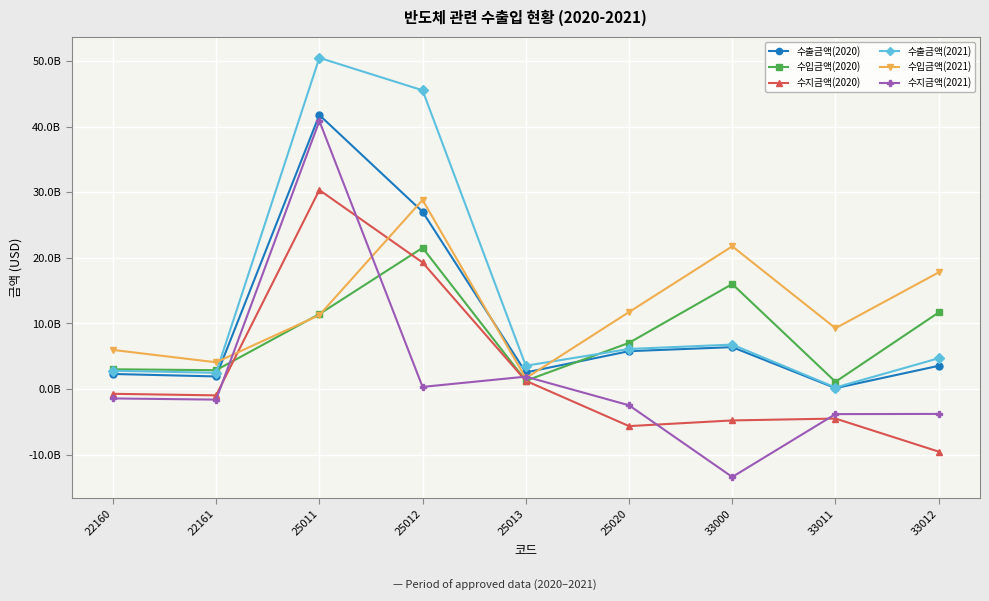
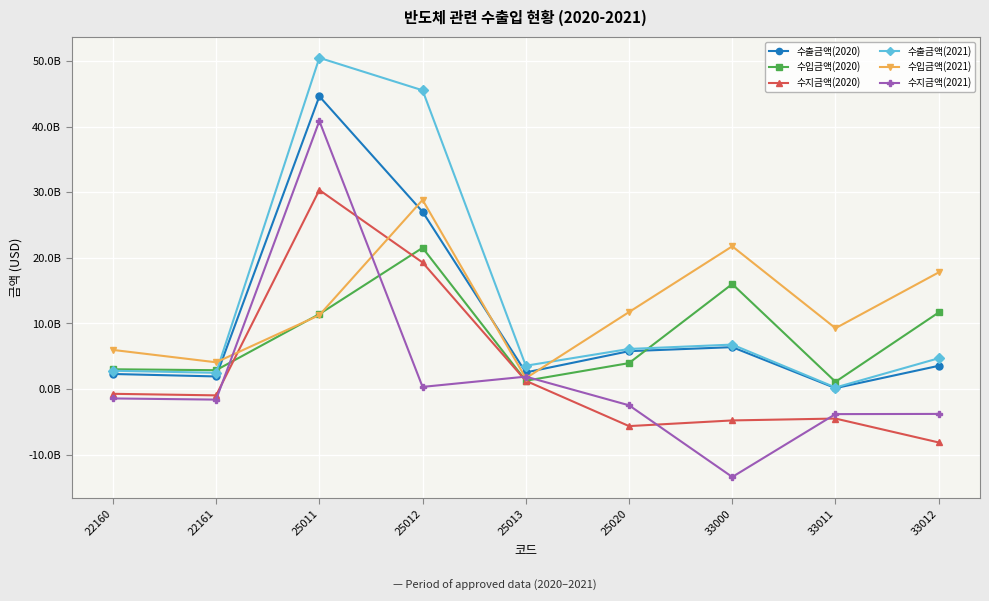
수출금액(2020), 25011: 42000000000 -> 45000000000
수입금액(2020), 25020: 7000000000 -> 4000000000
수지금액(2020), 33012: -10000000000 -> -8000000000
